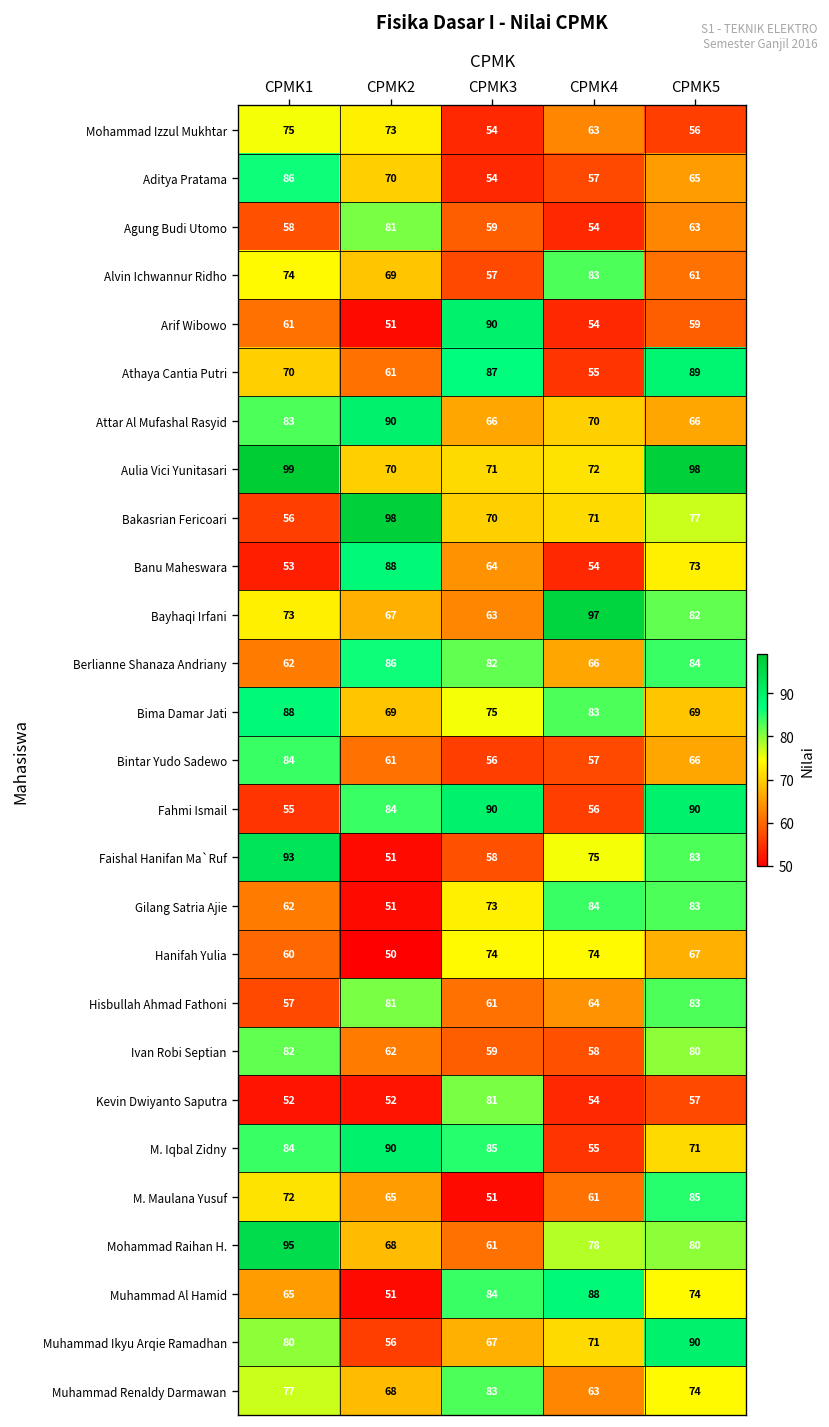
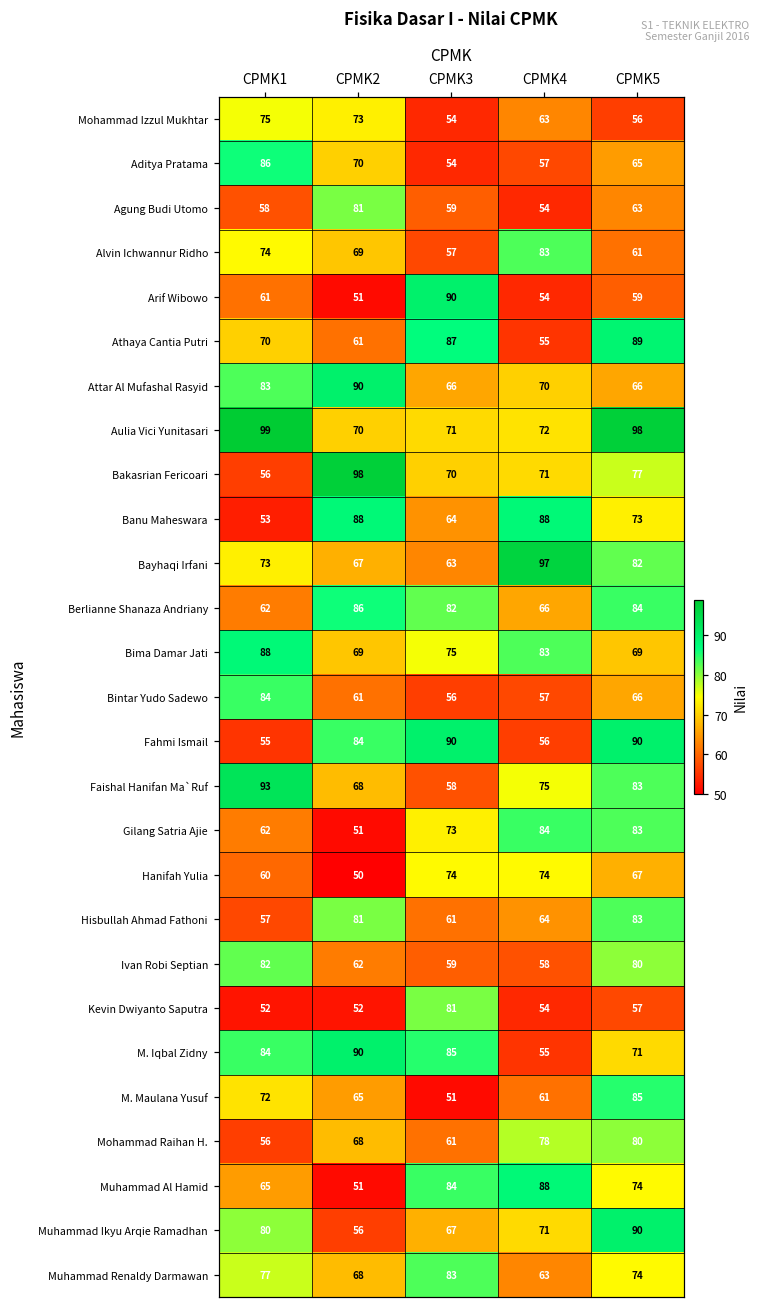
Banu Maheswara, CPMK4: 54 -> 88
Faishal Hanifan Ma`Ruf, CPMK2: 51 -> 68
Mohammad Raihan H., CPMK1: 95 -> 56
